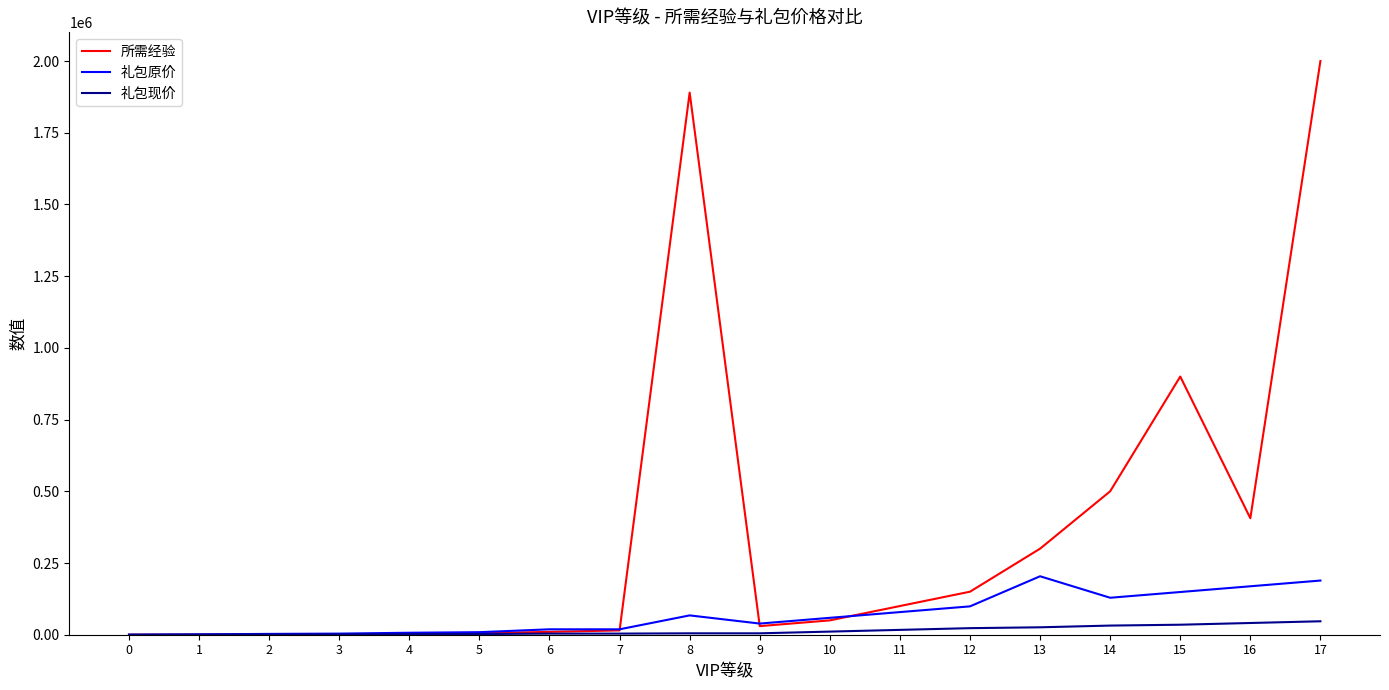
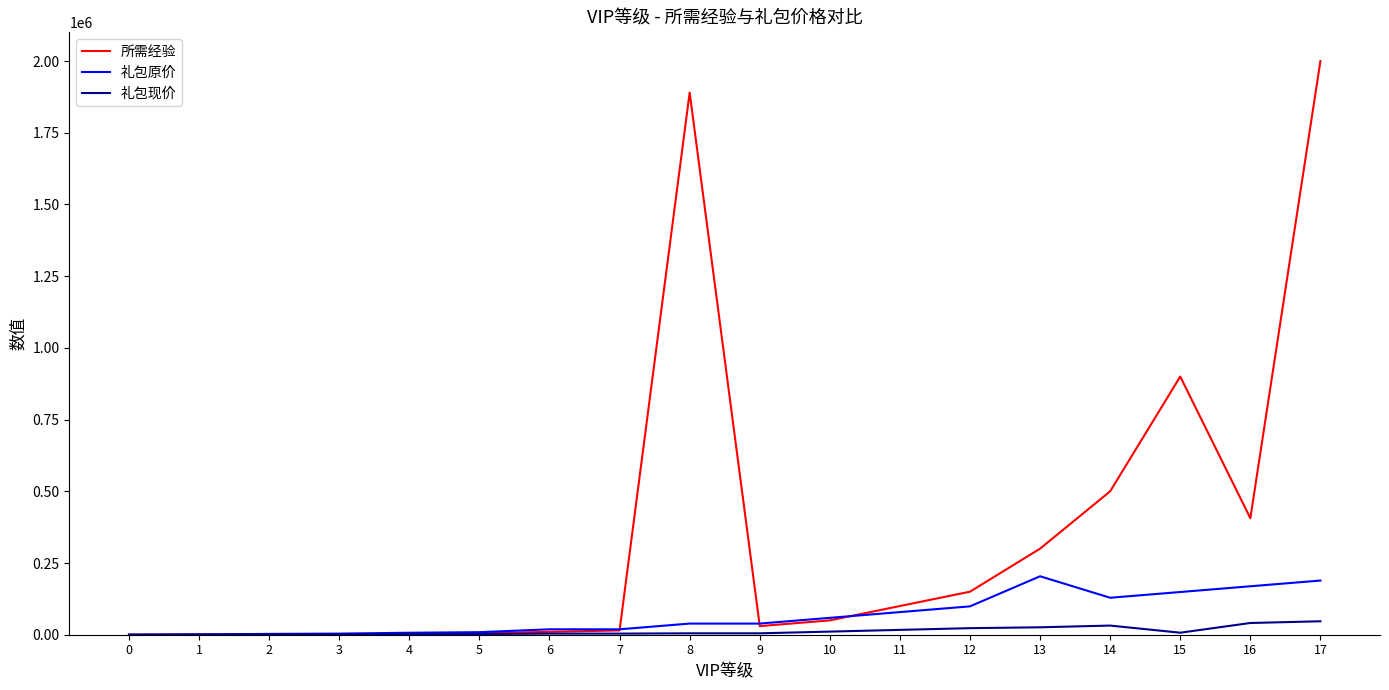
礼包原价, 8: 70000 -> 40000
礼包现价, 15: 30000 -> 10000
